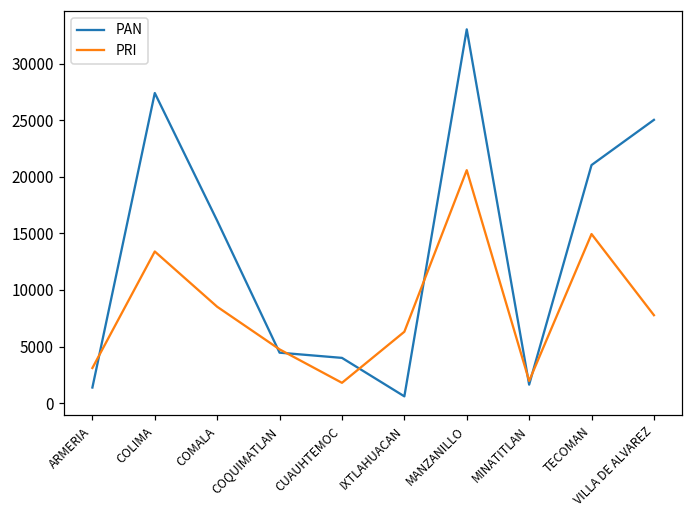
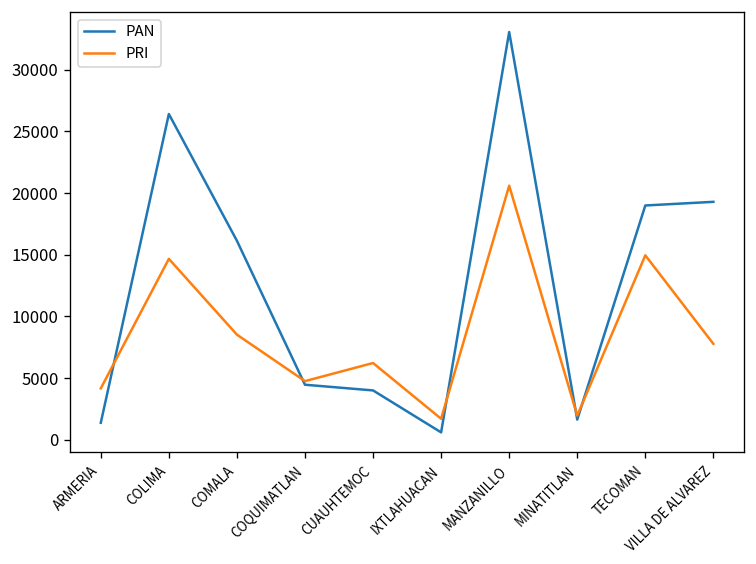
PRI, ARMERIA: 3100 -> 4200
PAN, COLIMA: 27400 -> 26400
PRI, COLIMA: 13400 -> 14700
PRI, CUAUHTEMOC: 1800 -> 6200
PRI, IXTLAHUACAN: 6300 -> 1700
PAN, TECOMAN: 21100 -> 19000
PAN, VILLA DE ALVAREZ: 25100 -> 19300
